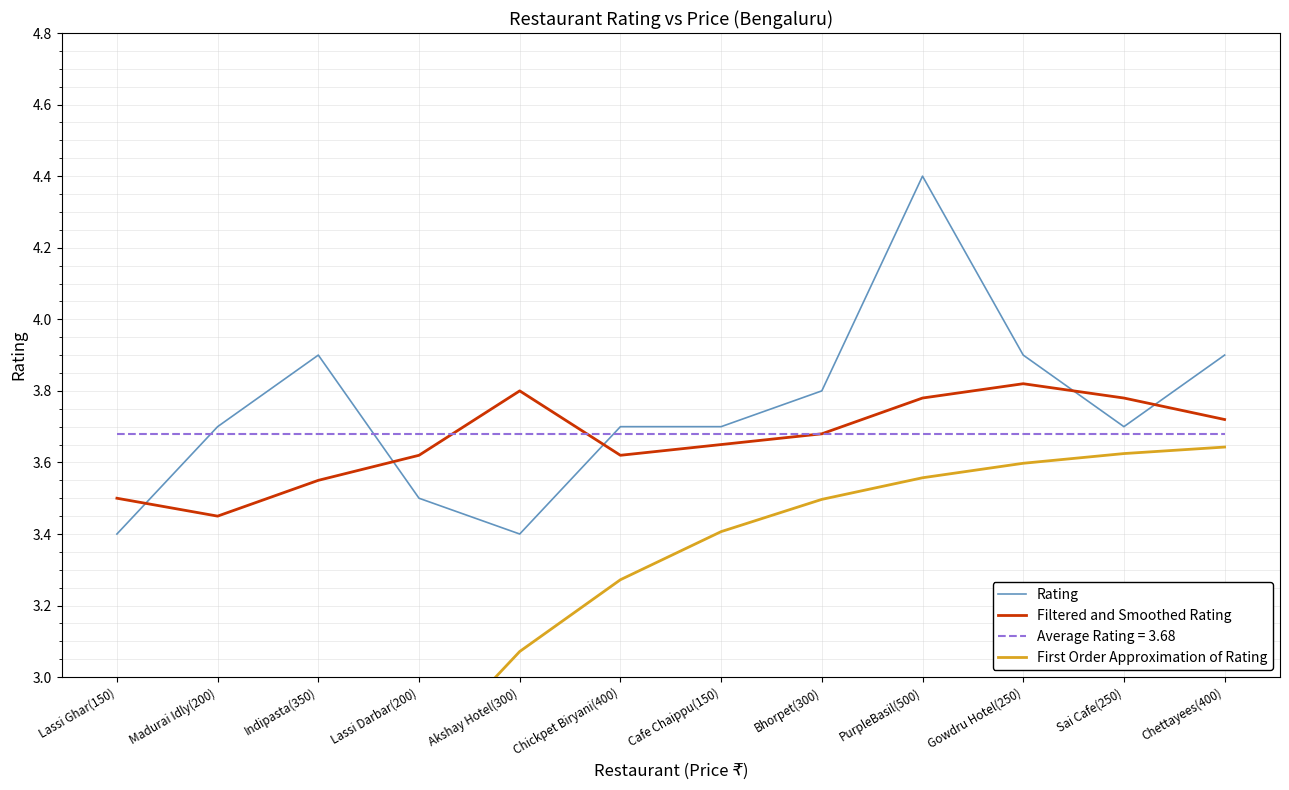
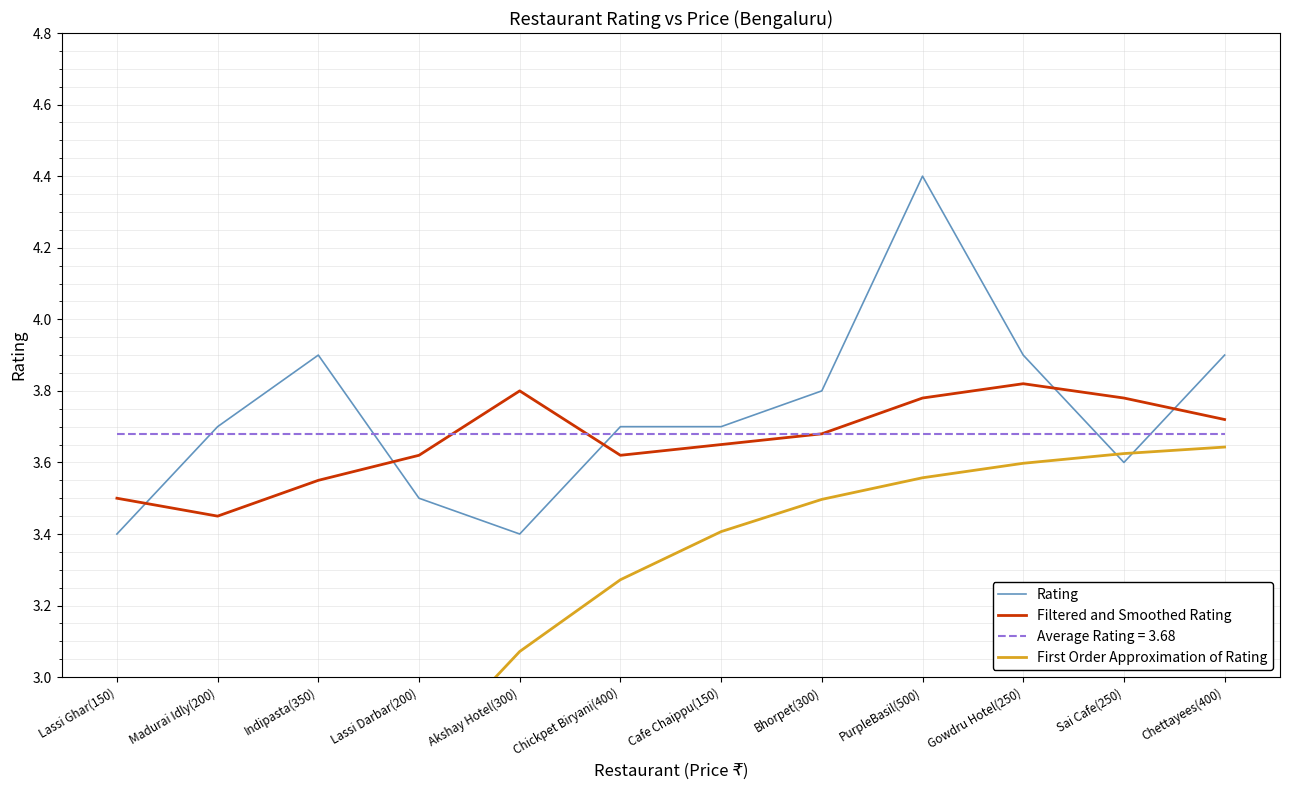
Rating, Sai Cafe(250): 3.7 -> 3.6
